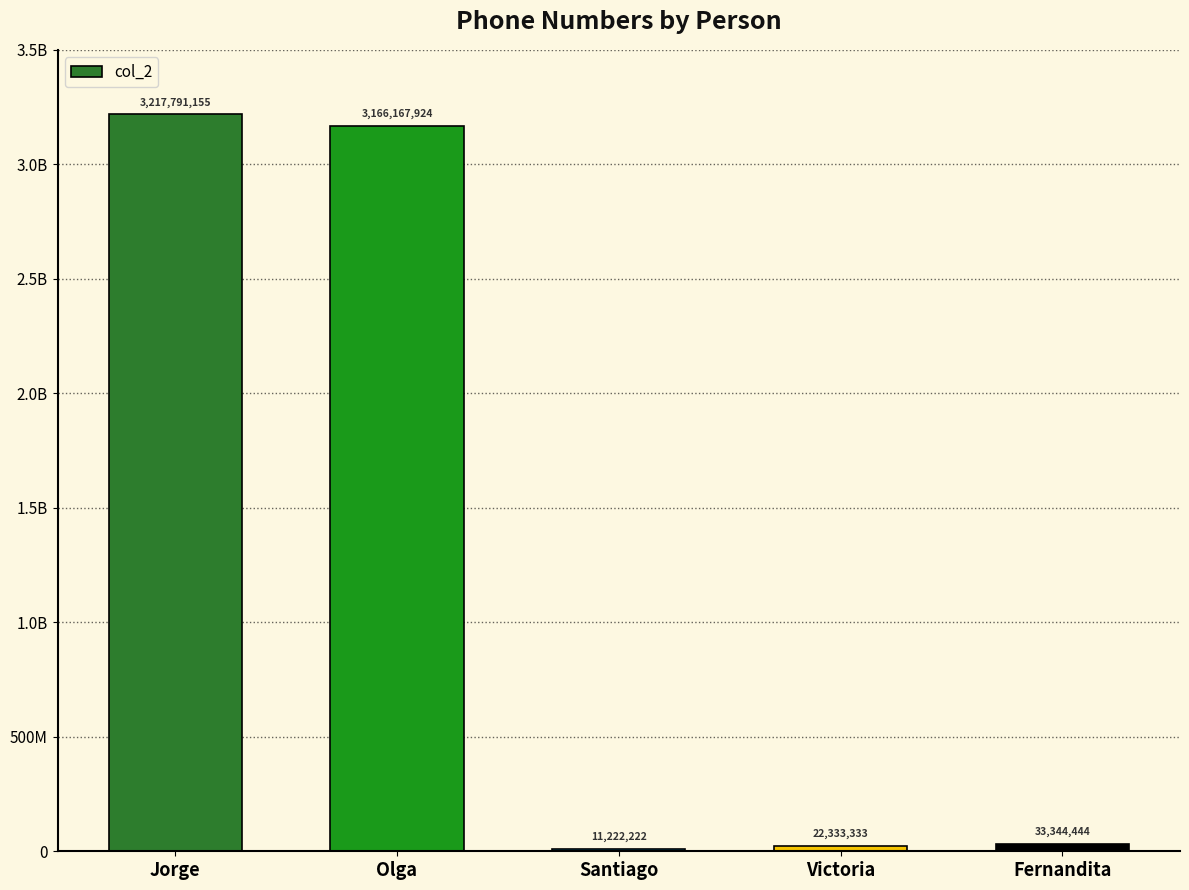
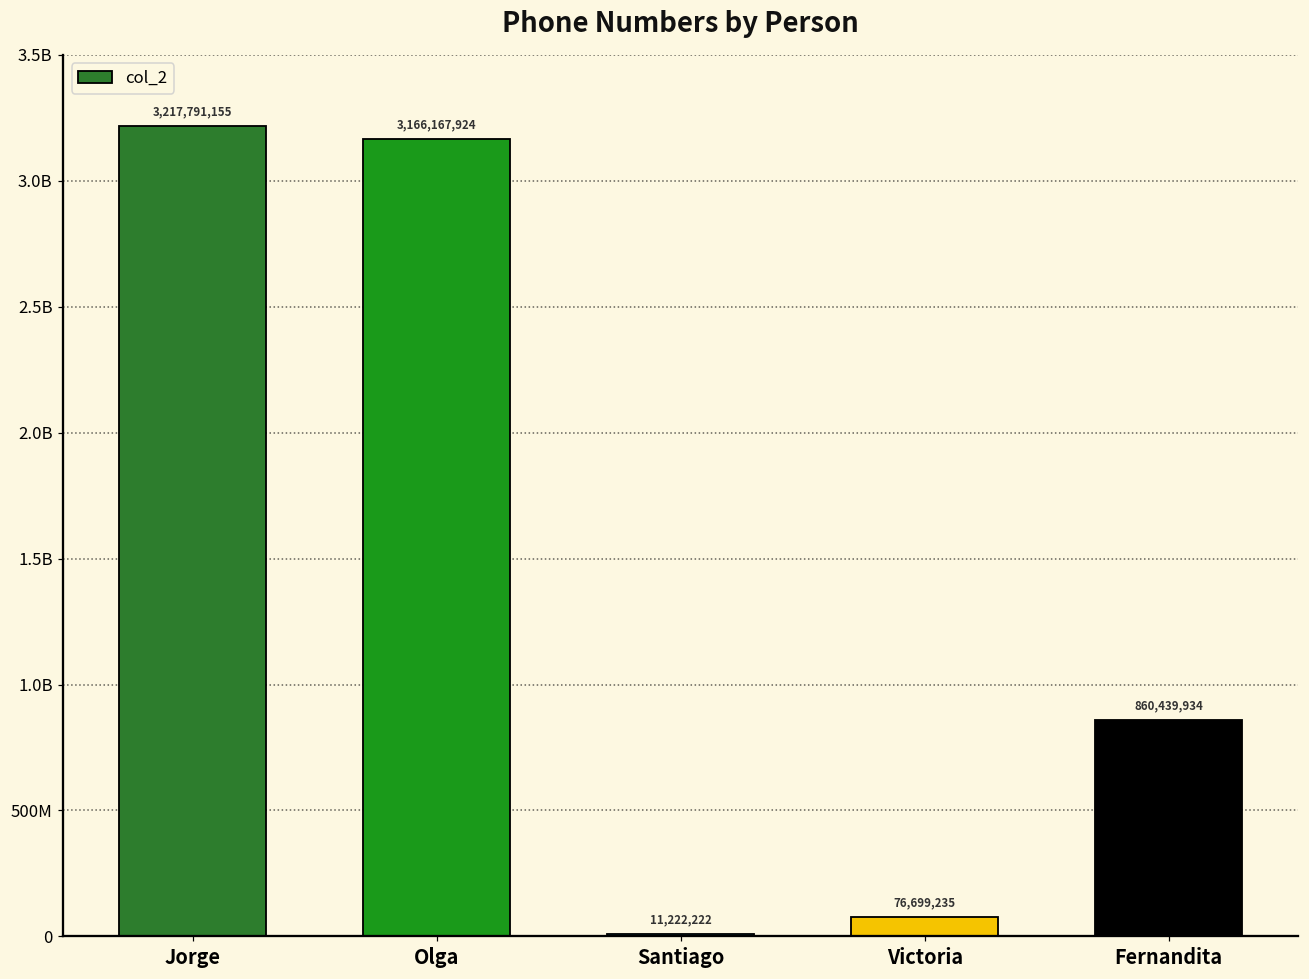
Victoria: 22,333,333 -> 76,699,235
Fernandita: 33,344,444 -> 860,439,934
